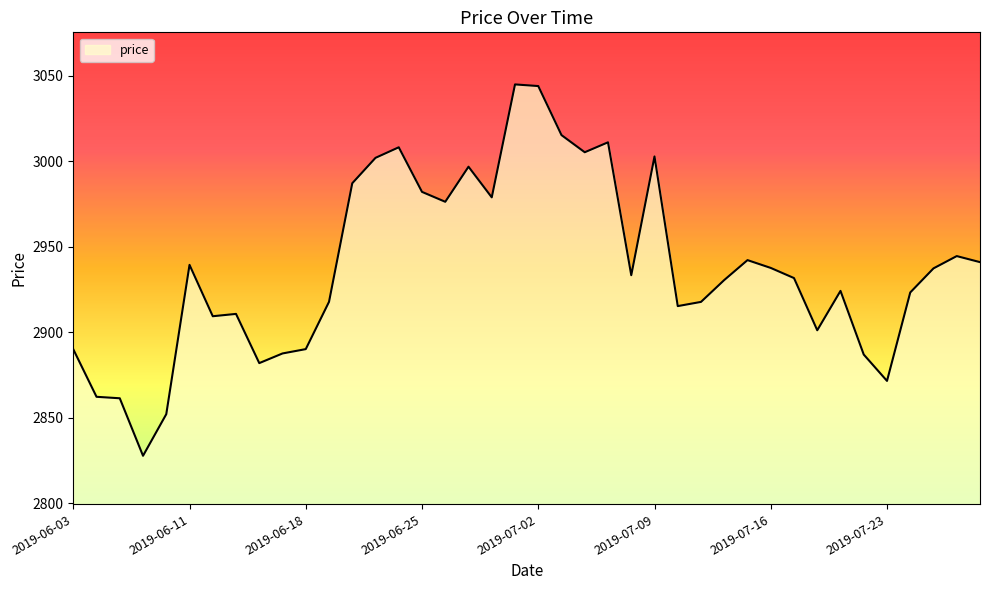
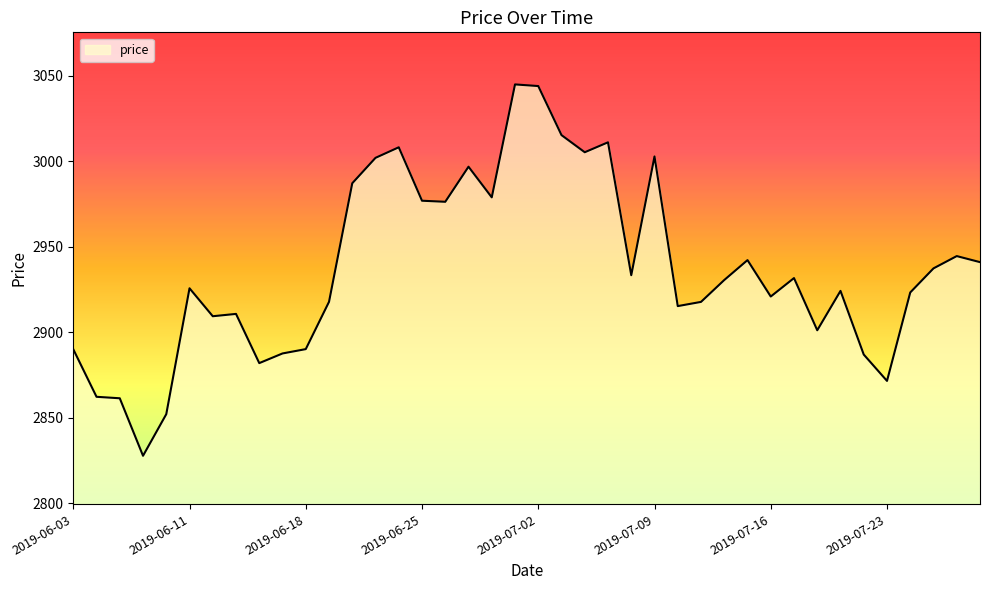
2019-06-11: 2939 -> 2926
2019-06-25: 2982 -> 2977
2019-07-16: 2938 -> 2921
